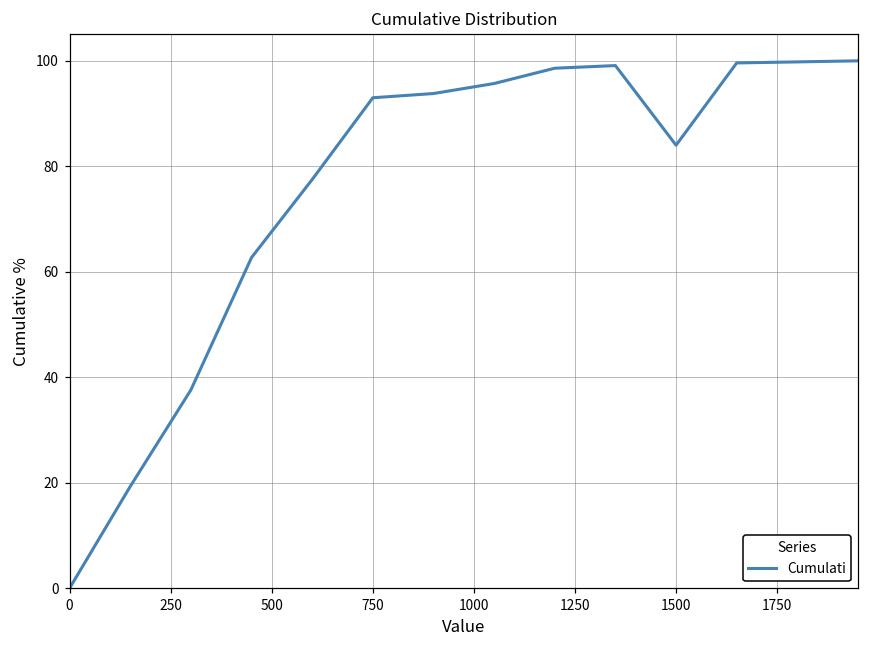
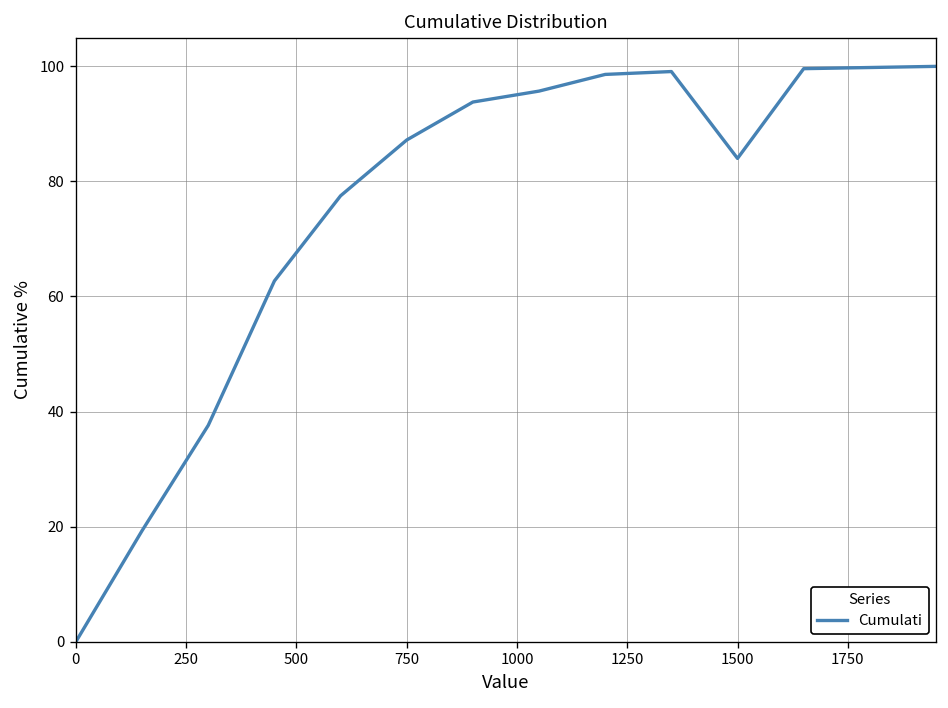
750: 93 -> 87
